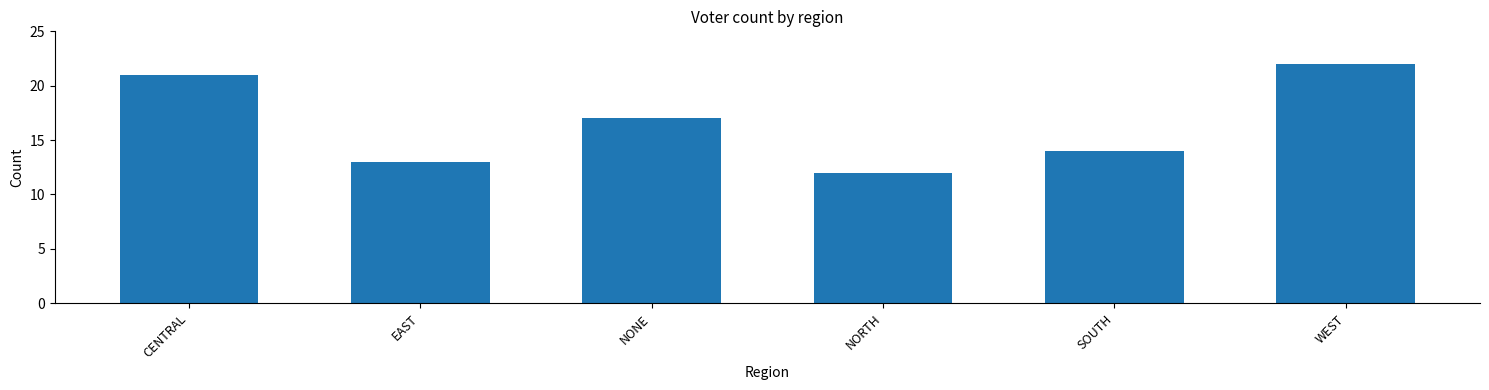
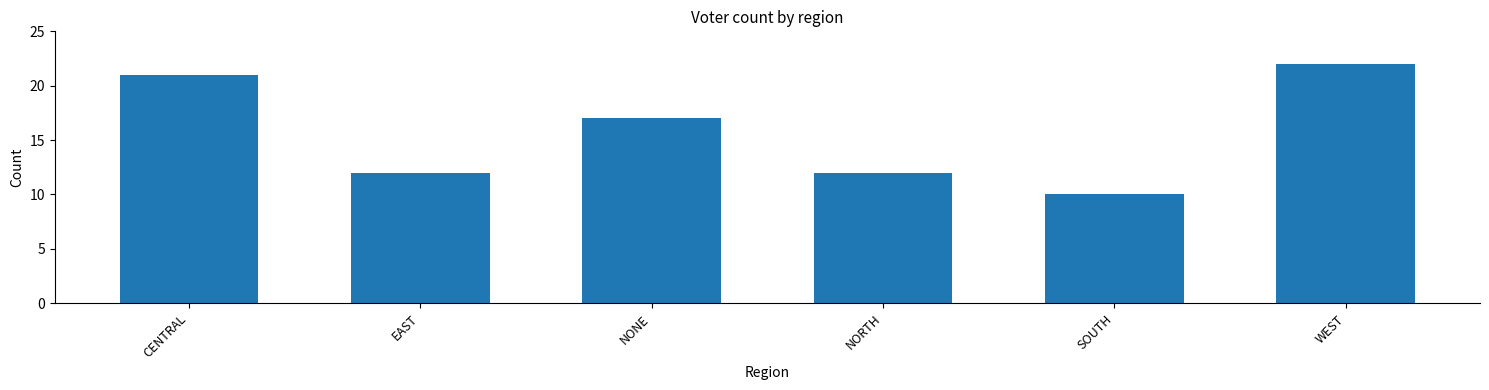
EAST: 13 -> 12
SOUTH: 14 -> 10
